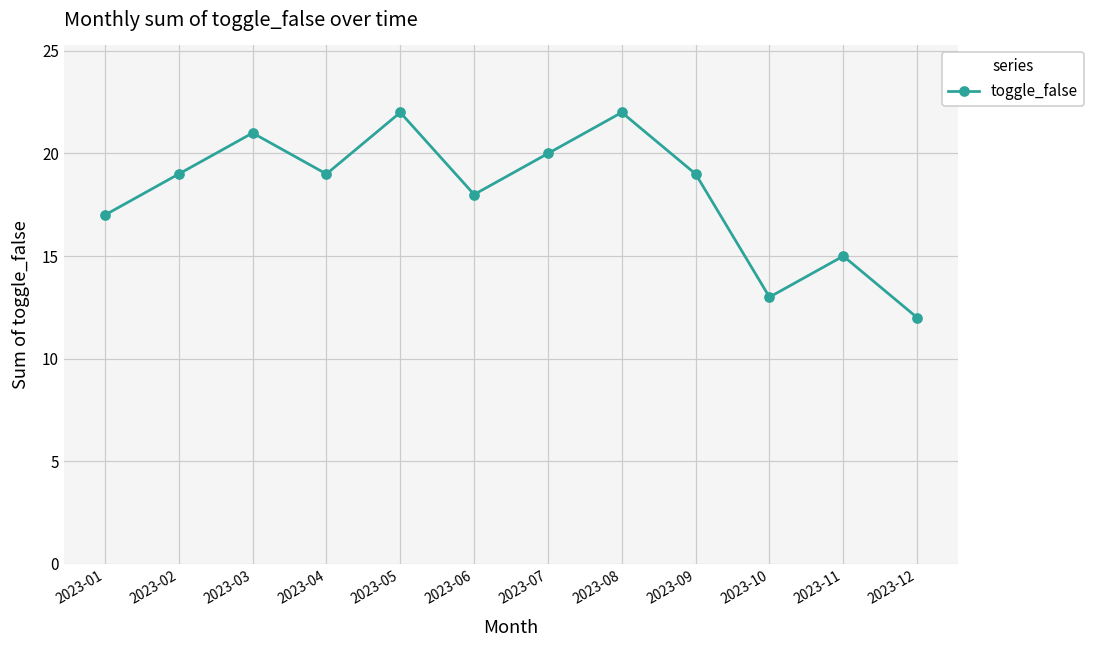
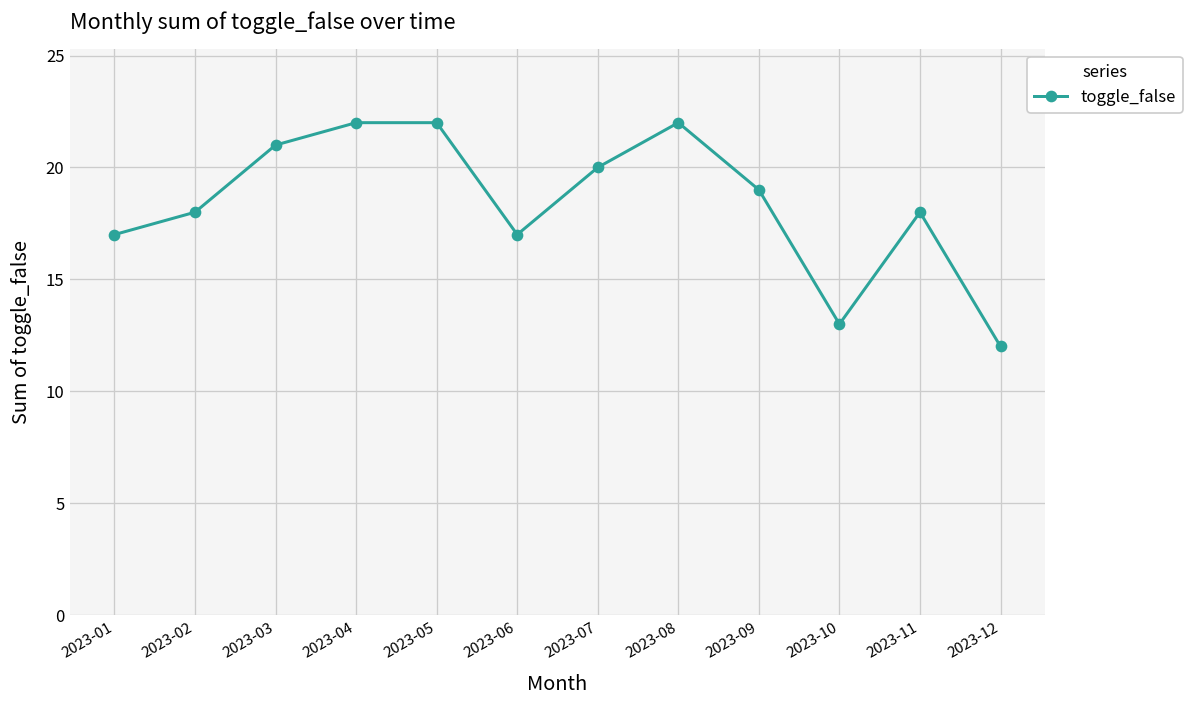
2023-02: 19 -> 18
2023-04: 19 -> 22
2023-06: 18 -> 17
2023-11: 15 -> 18
